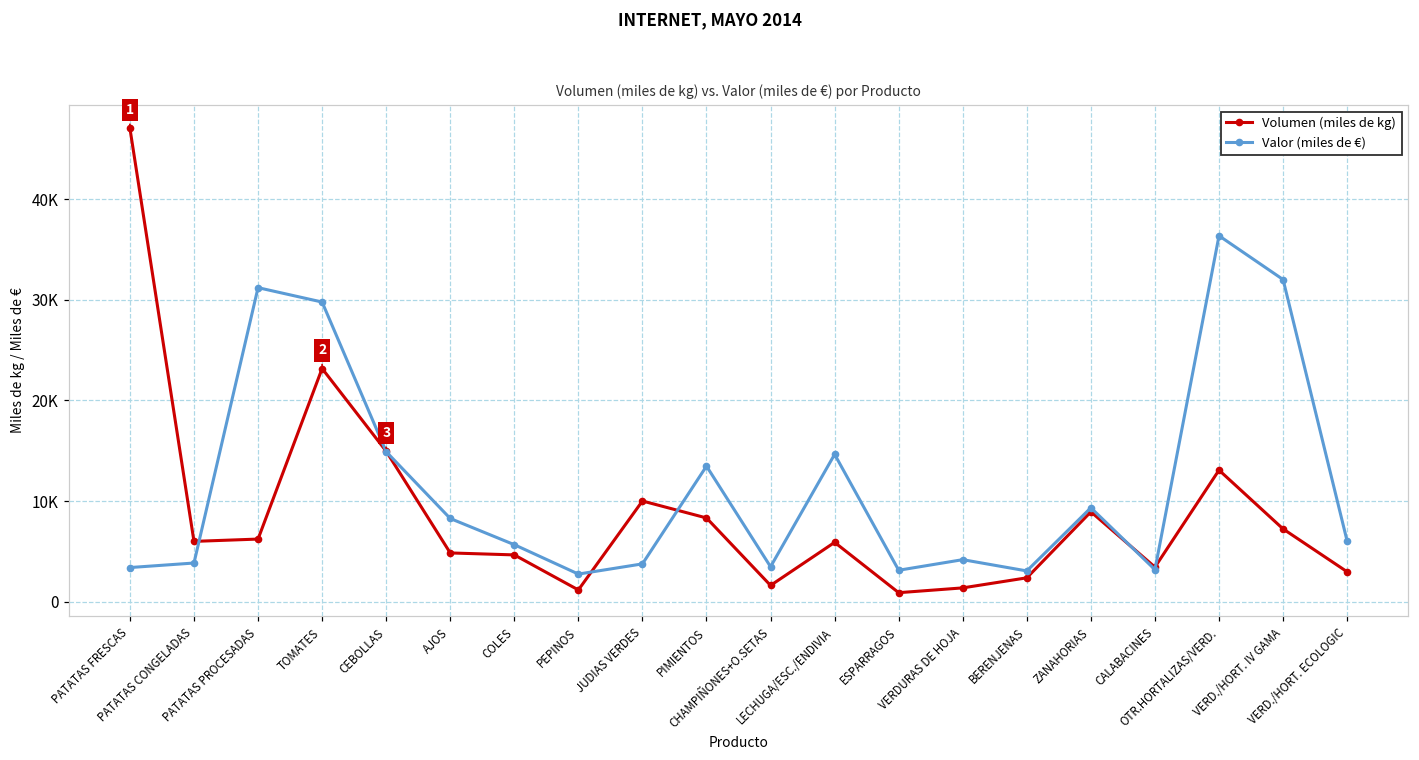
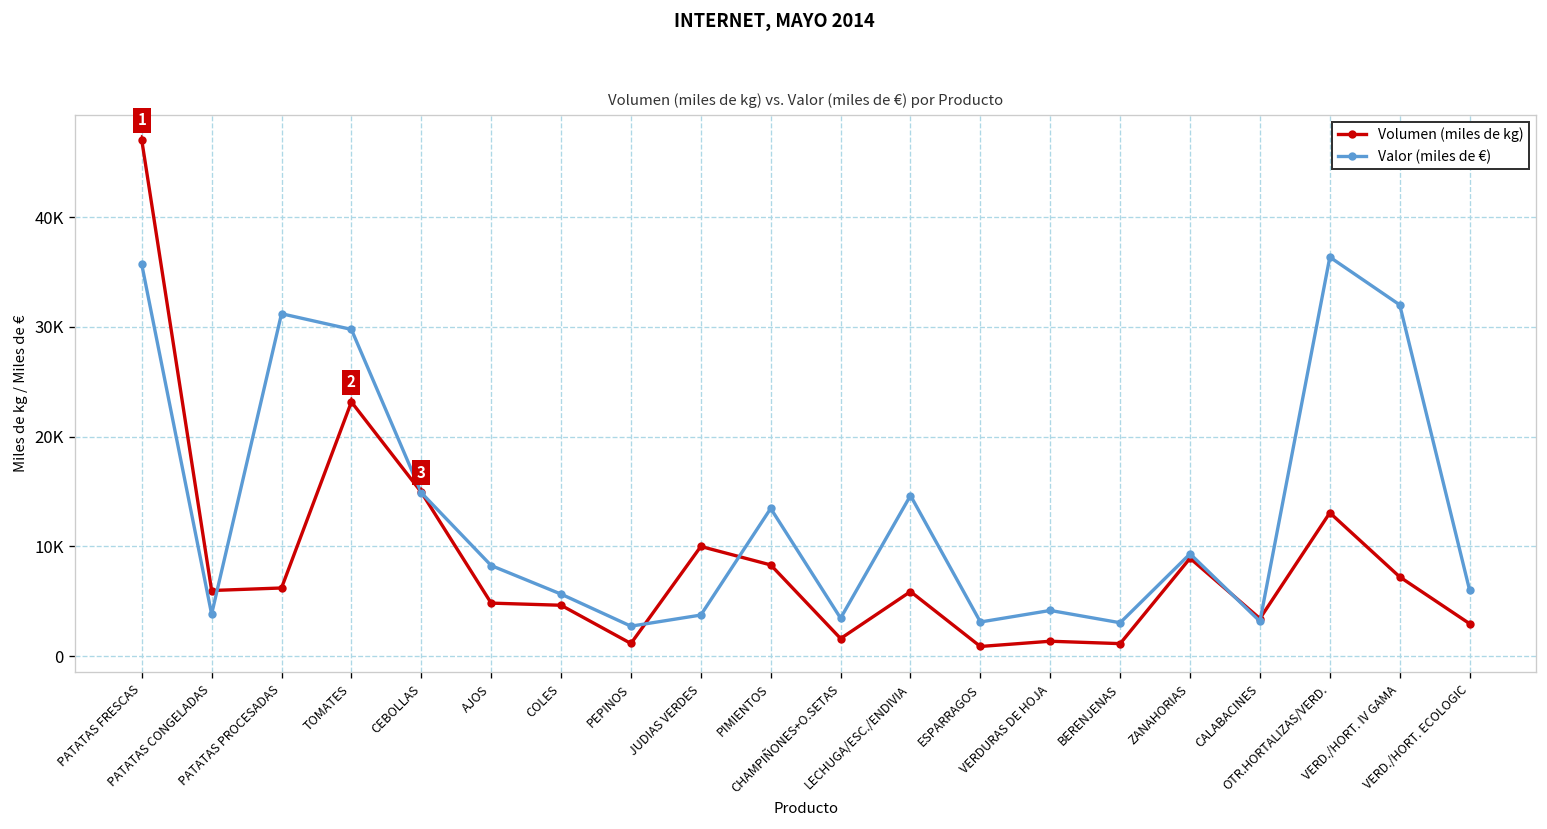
Valor (miles de €), PATATAS FRESCAS: 3000 -> 36000
Volumen (miles de kg), BERENJENAS: 2000 -> 1000
